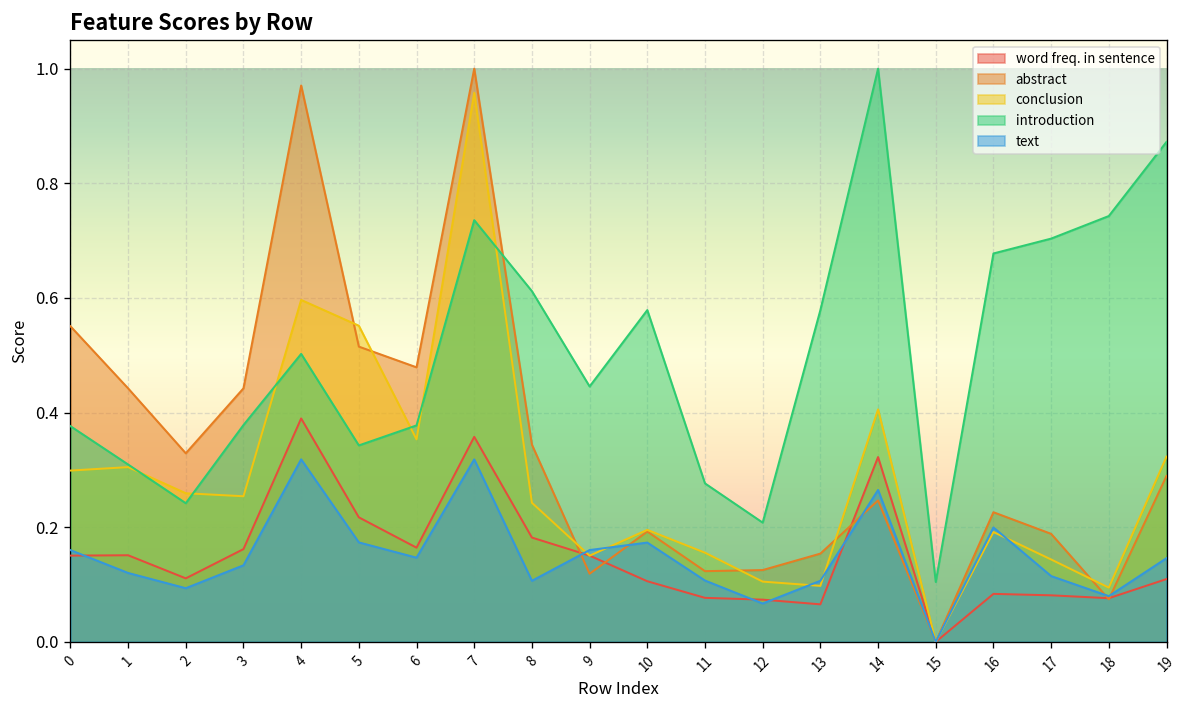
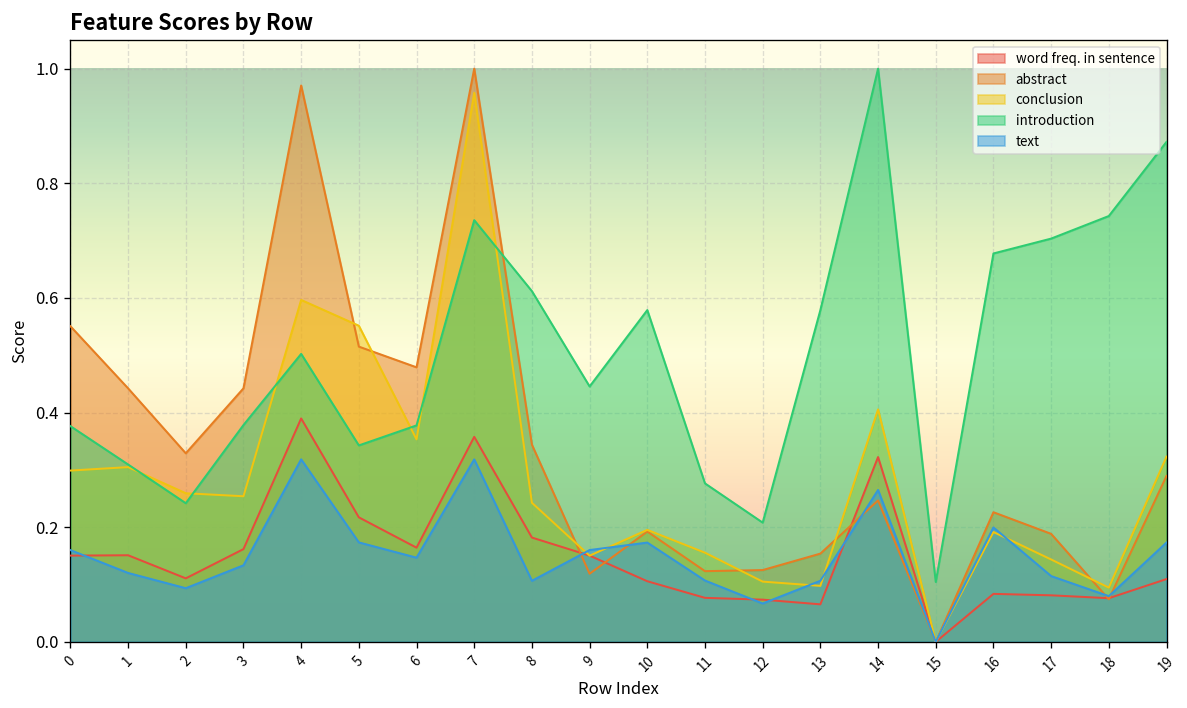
text, 19: 0.15 -> 0.17
